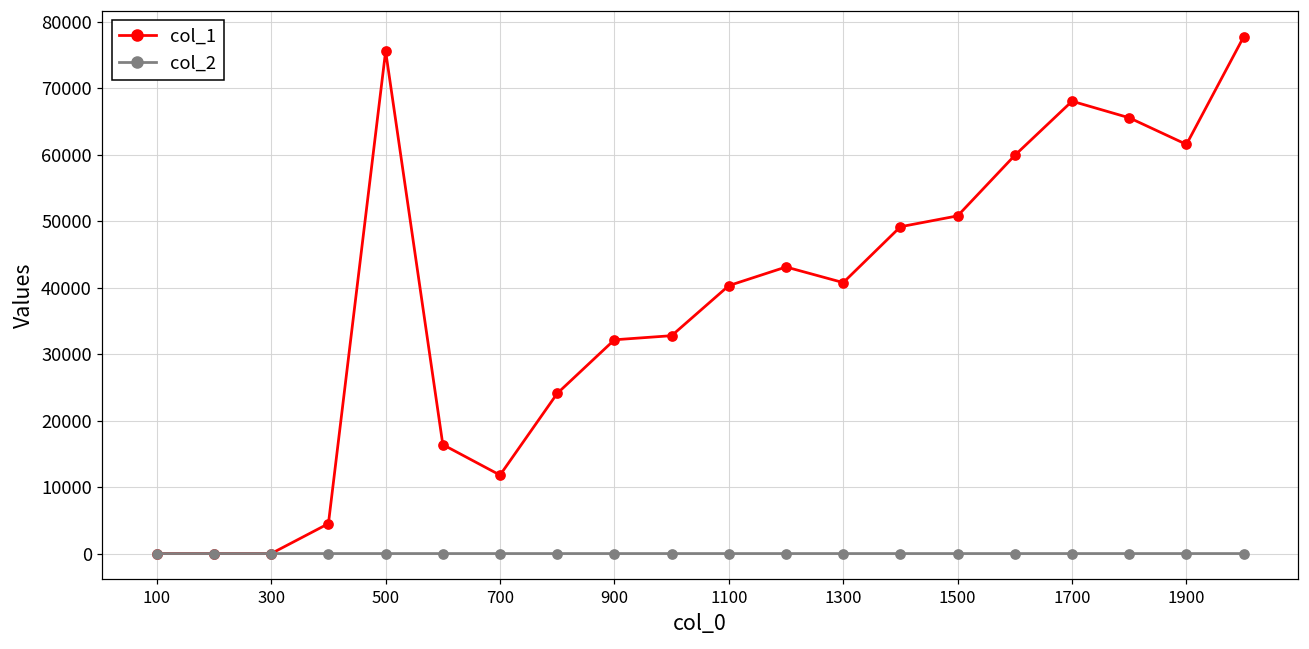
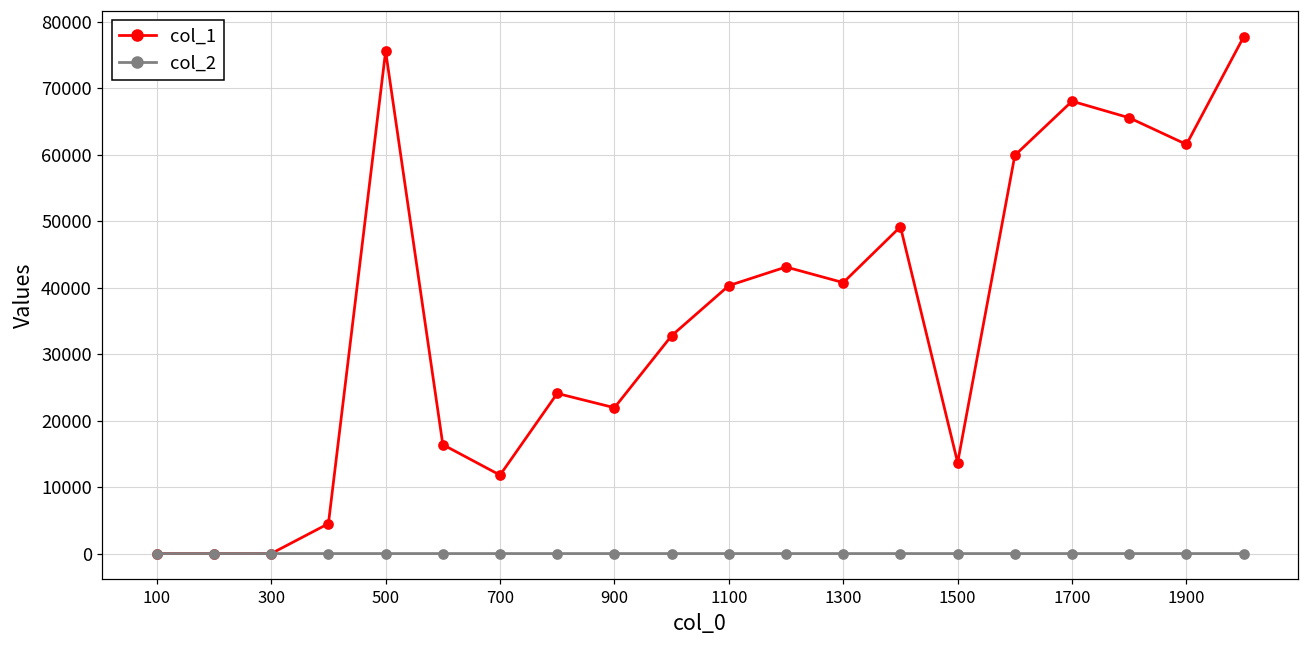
col_1, 900: 32000 -> 22000
col_1, 1500: 51000 -> 14000
